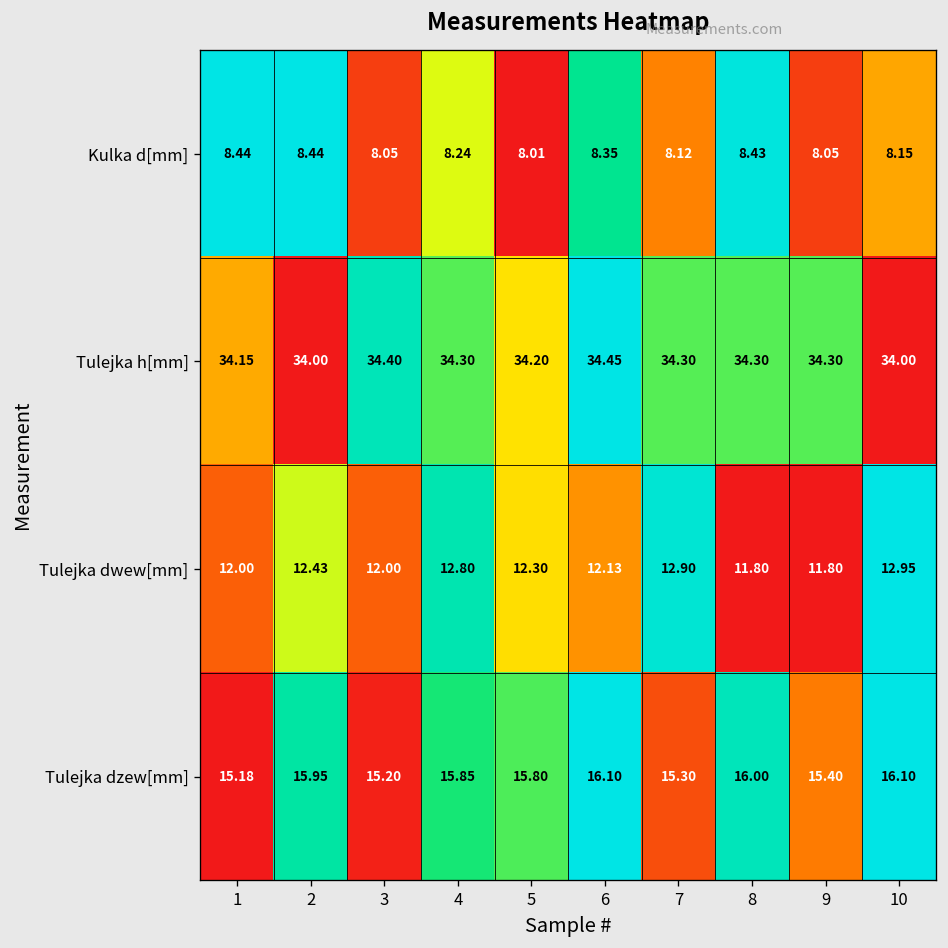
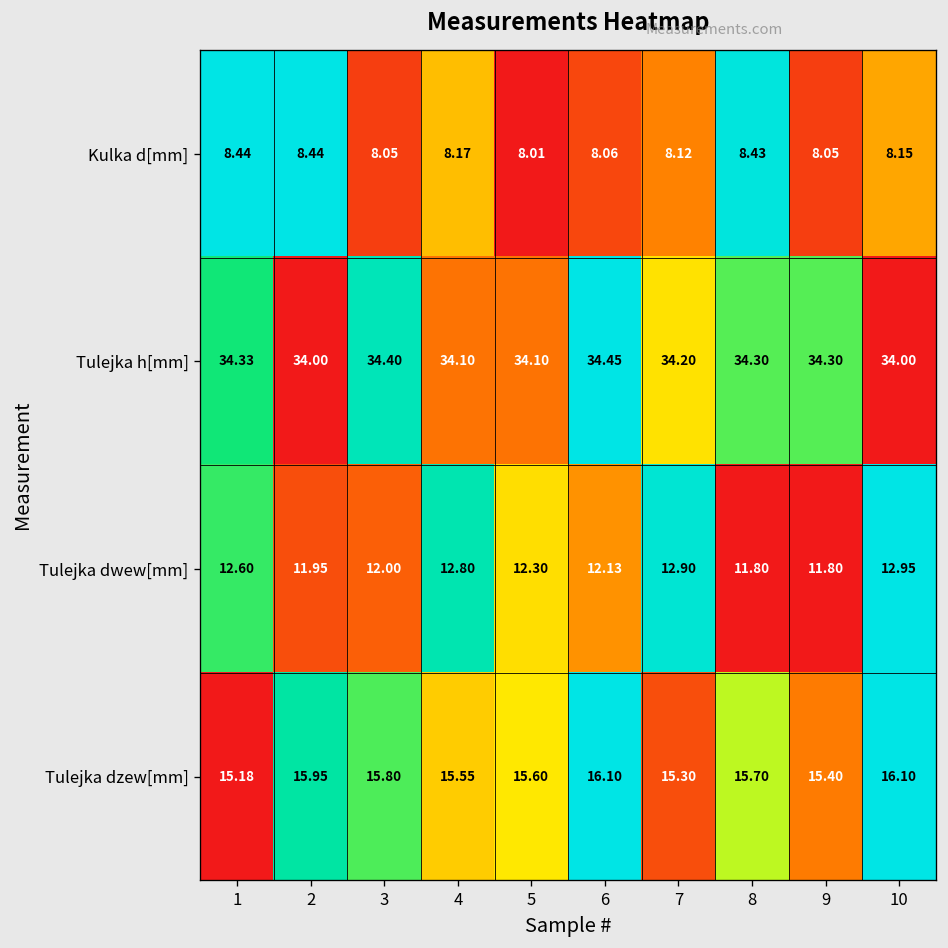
Kulka d[mm], 4: 8.24 -> 8.17
Kulka d[mm], 6: 8.35 -> 8.06
Tulejka h[mm], 1: 34.15 -> 34.33
Tulejka h[mm], 4: 34.30 -> 34.10
Tulejka h[mm], 5: 34.20 -> 34.10
Tulejka h[mm], 7: 34.30 -> 34.20
Tulejka dwew[mm], 1: 12.00 -> 12.60
Tulejka dwew[mm], 2: 12.43 -> 11.95
Tulejka dzew[mm], 3: 15.20 -> 15.80
Tulejka dzew[mm], 4: 15.85 -> 15.55
Tulejka dzew[mm], 5: 15.80 -> 15.60
Tulejka dzew[mm], 8: 16.00 -> 15.70
